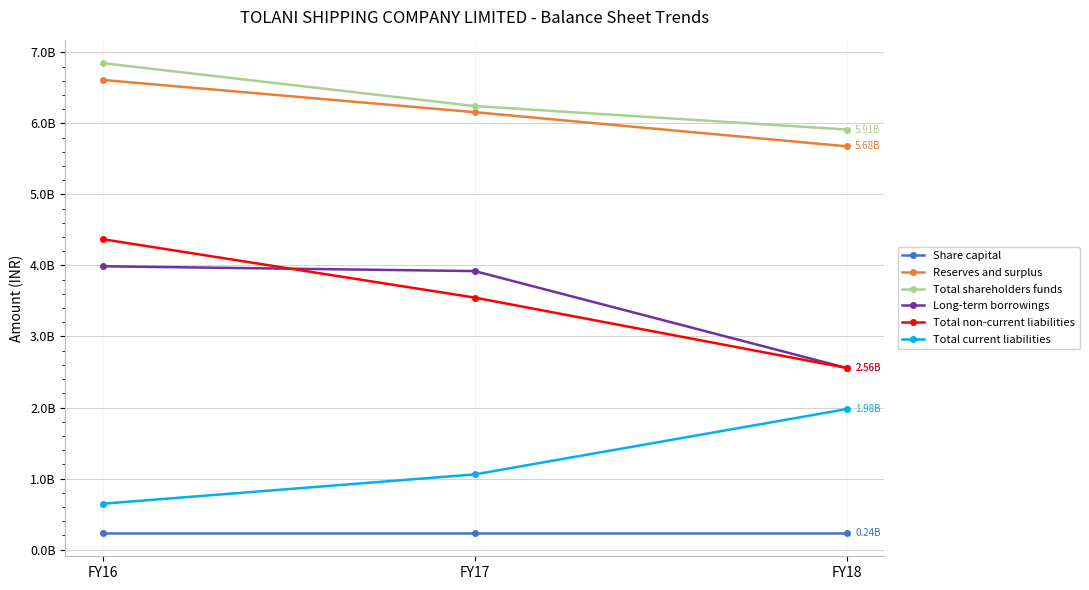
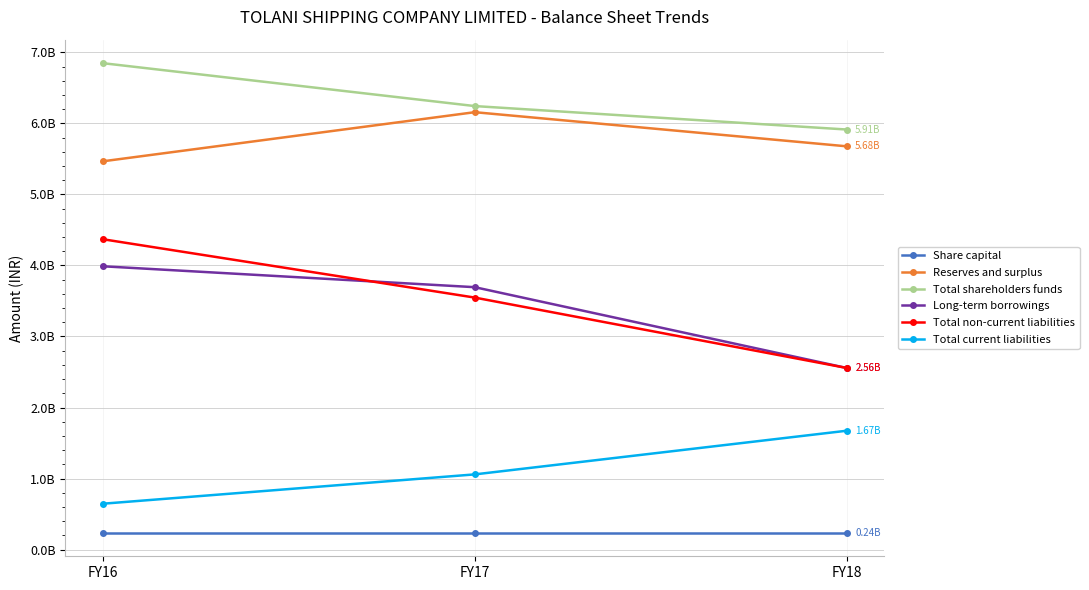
Reserves and surplus, FY16: 6600000000 -> 5500000000
Long-term borrowings, FY17: 3900000000 -> 3700000000
Total current liabilities, FY18: 1.98B -> 1.67B
